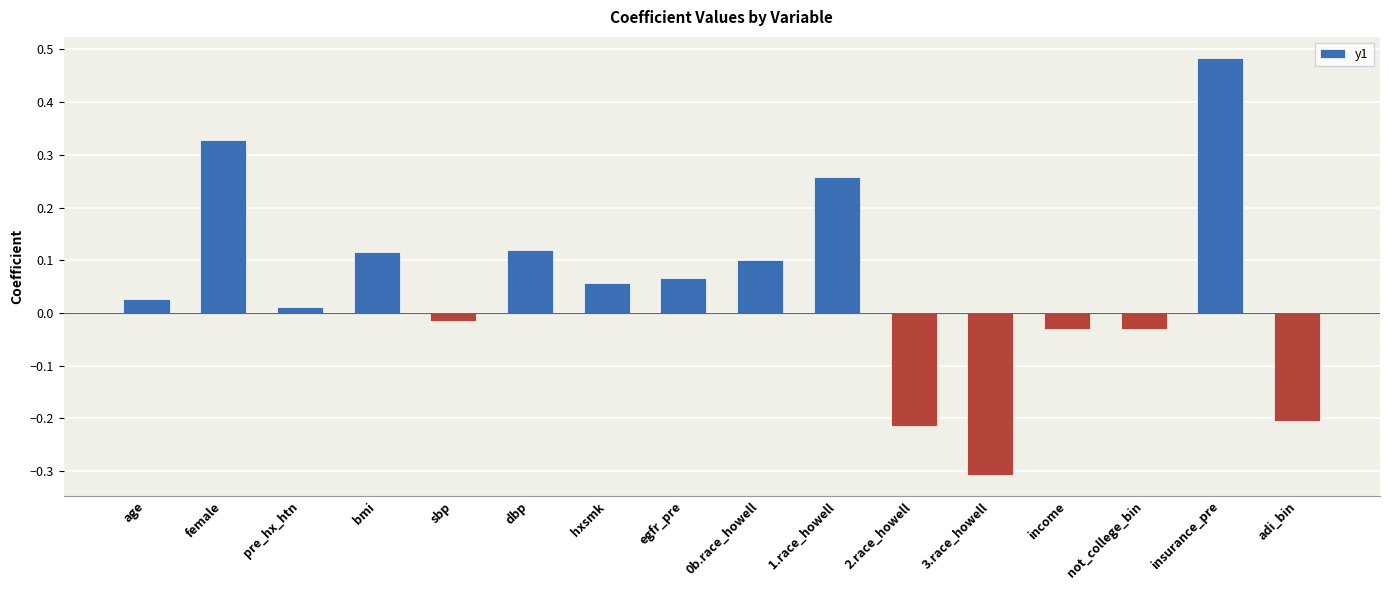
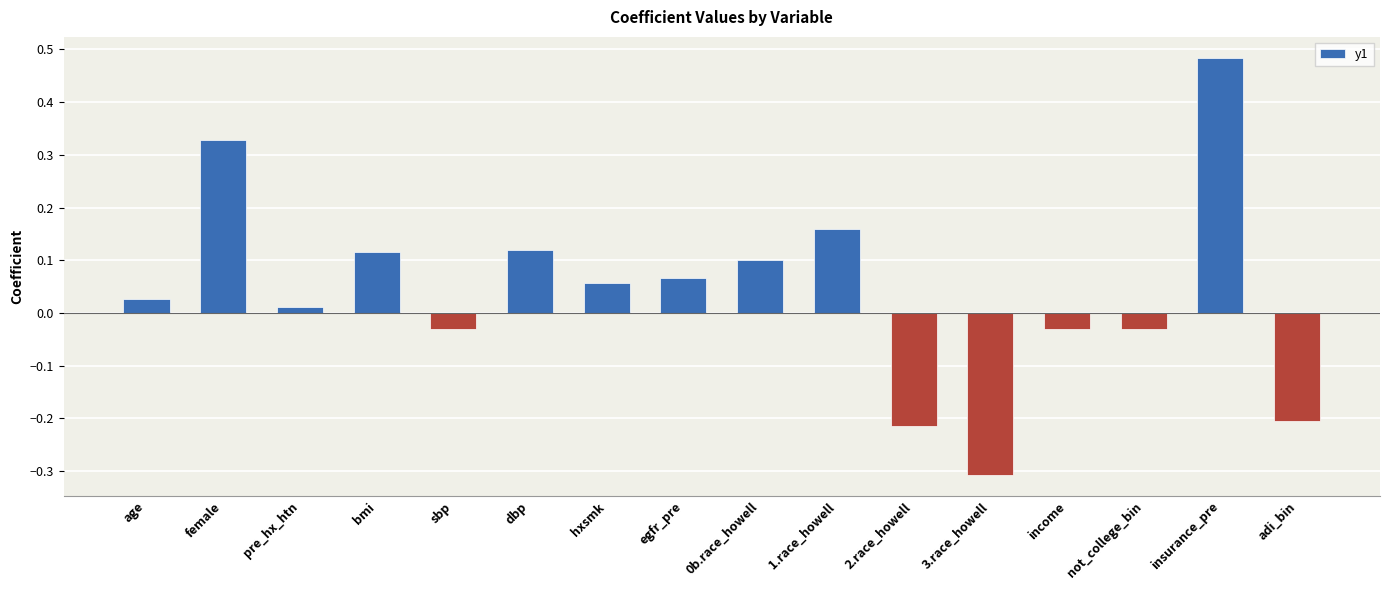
sbp: -0.01 -> -0.03
1.race_howell: 0.26 -> 0.16
